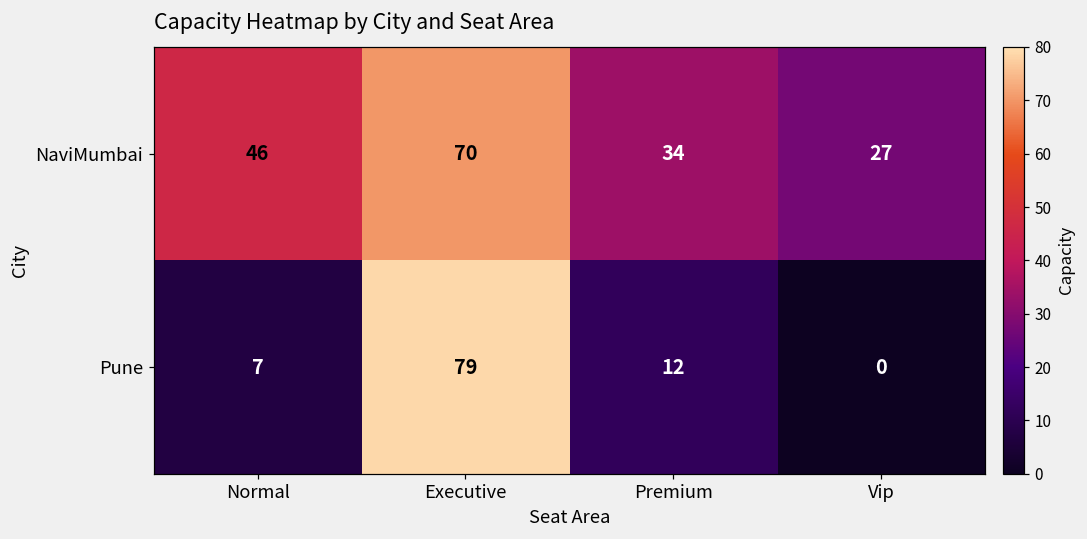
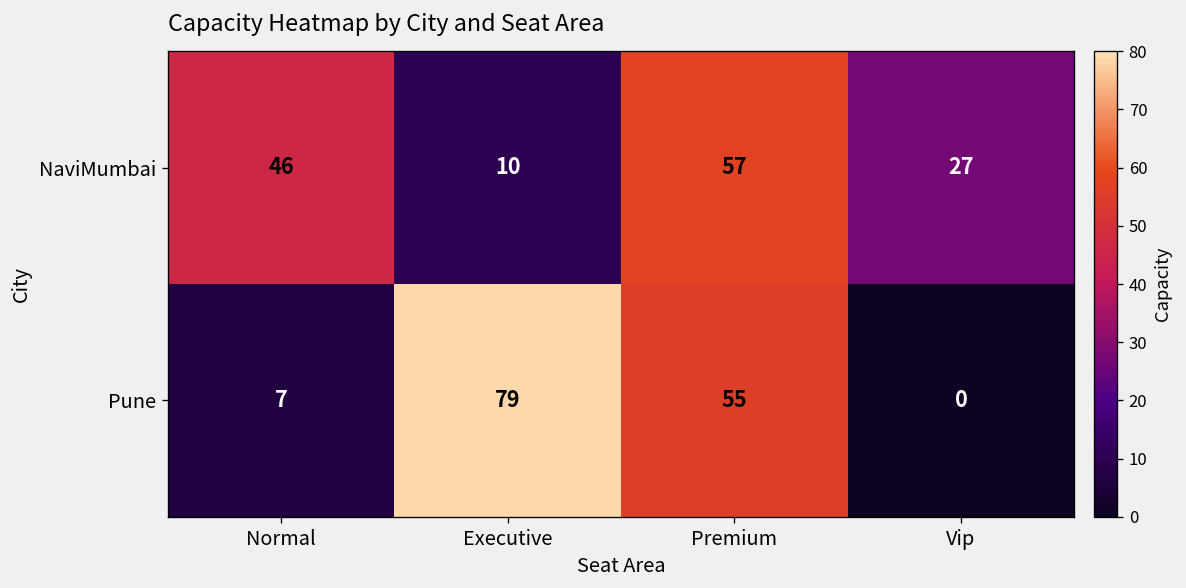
NaviMumbai, Executive: 70 -> 10
NaviMumbai, Premium: 34 -> 57
Pune, Premium: 12 -> 55
